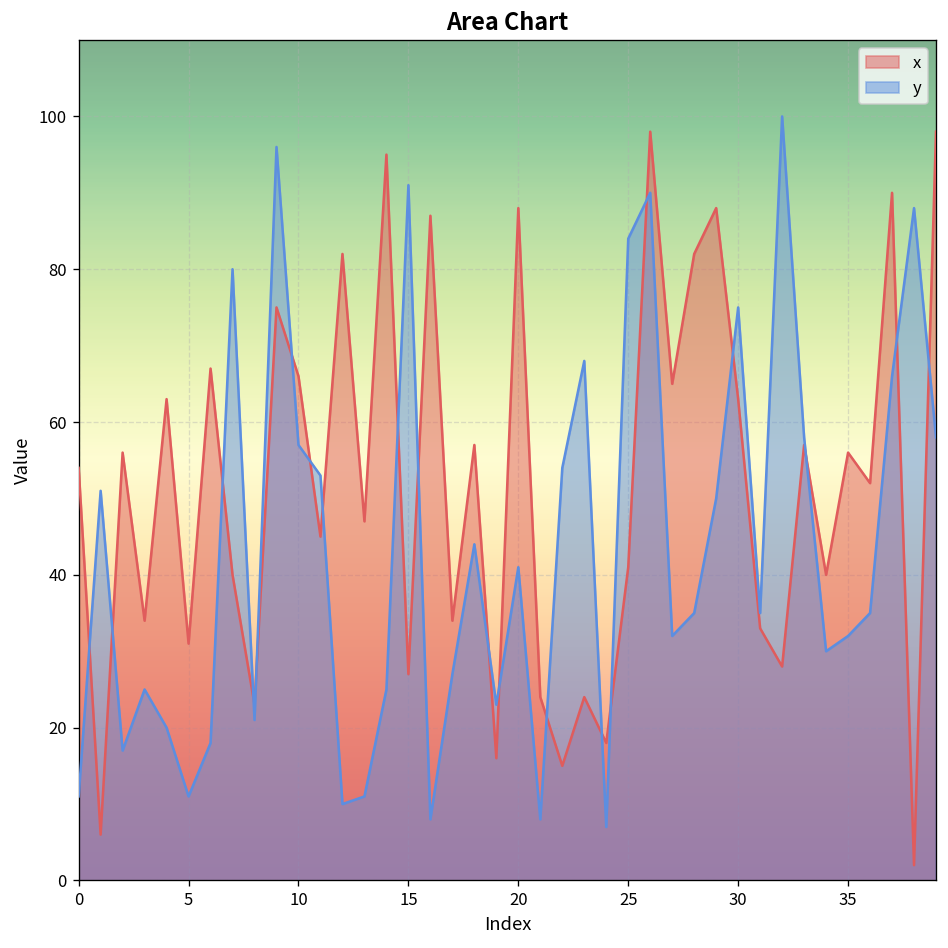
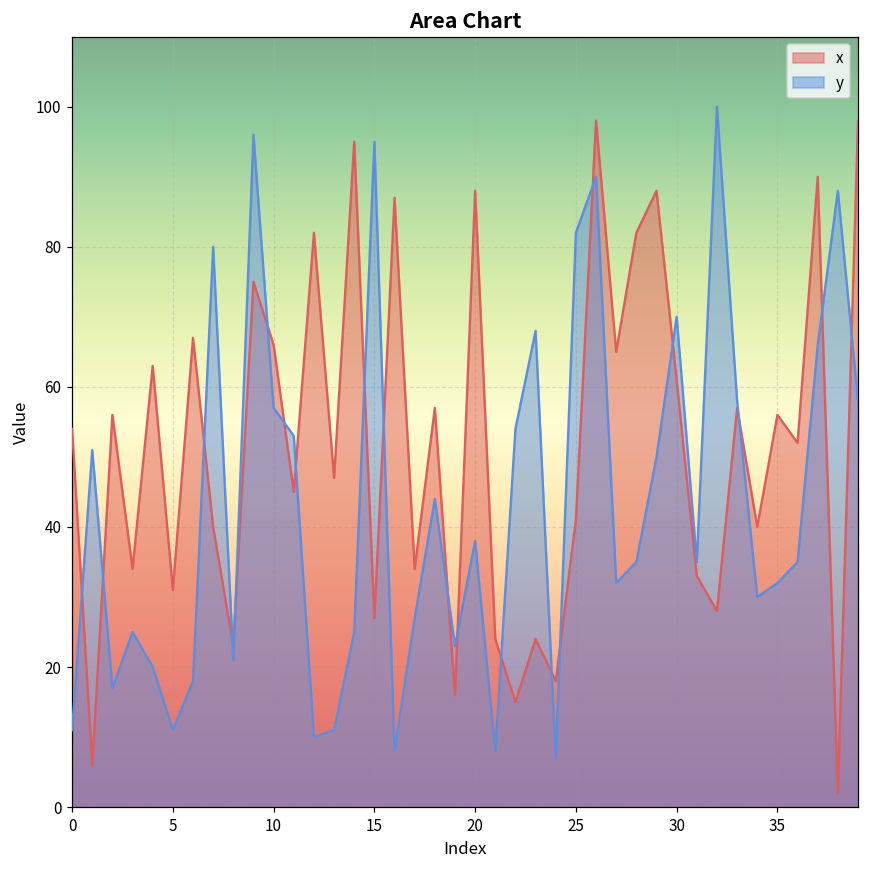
y, 15: 91 -> 95
y, 20: 41 -> 38
y, 25: 84 -> 82
x, 30: 63 -> 61
y, 30: 75 -> 70
